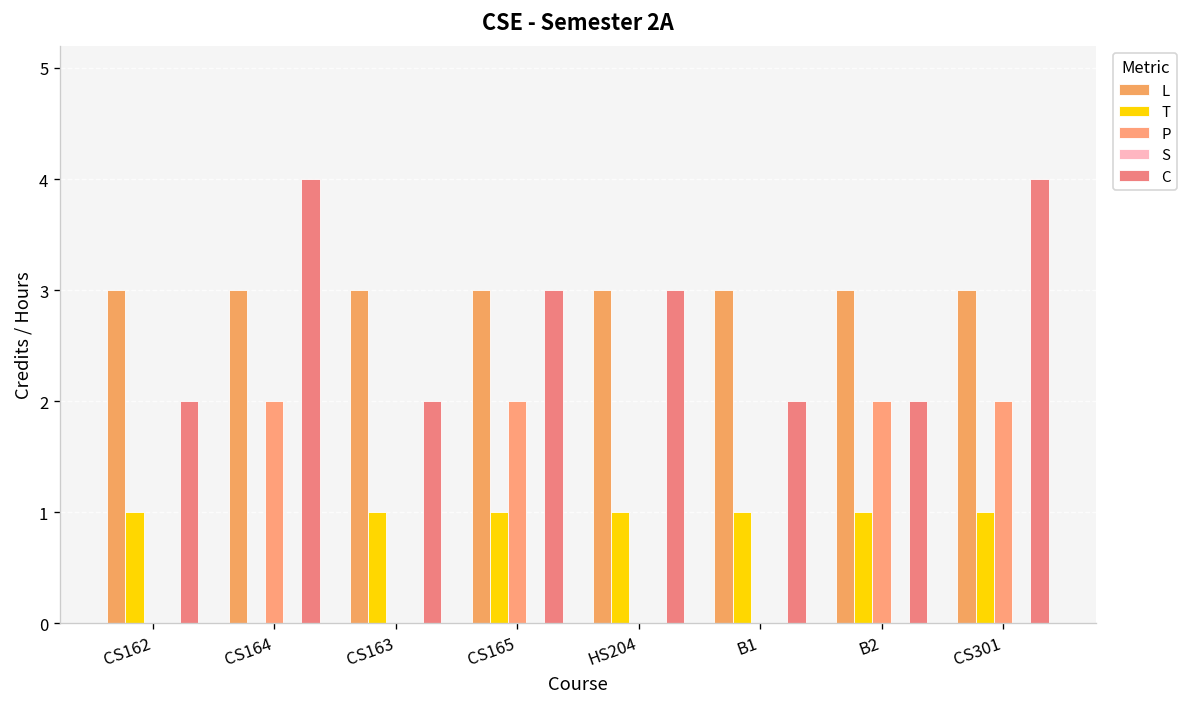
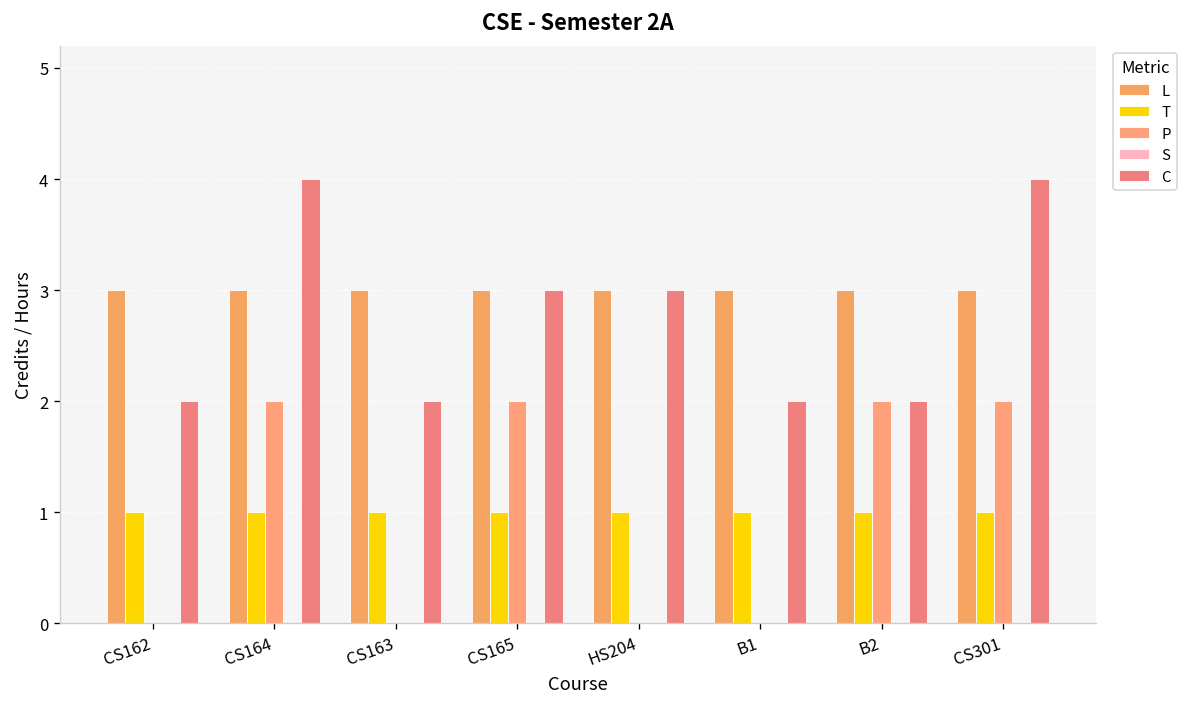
T, CS164: 0 -> 1
